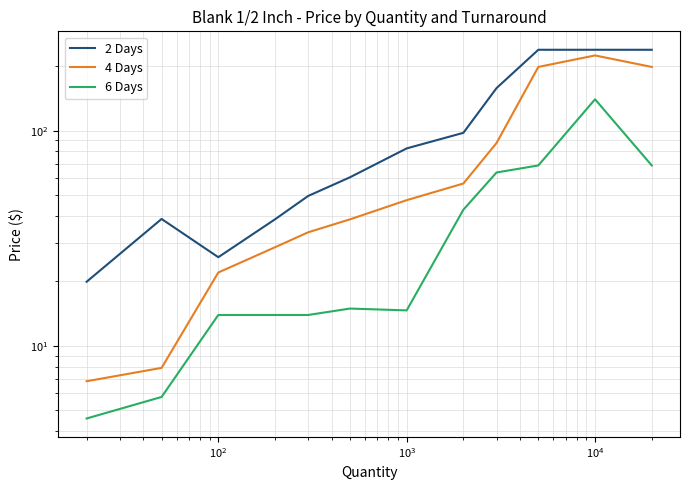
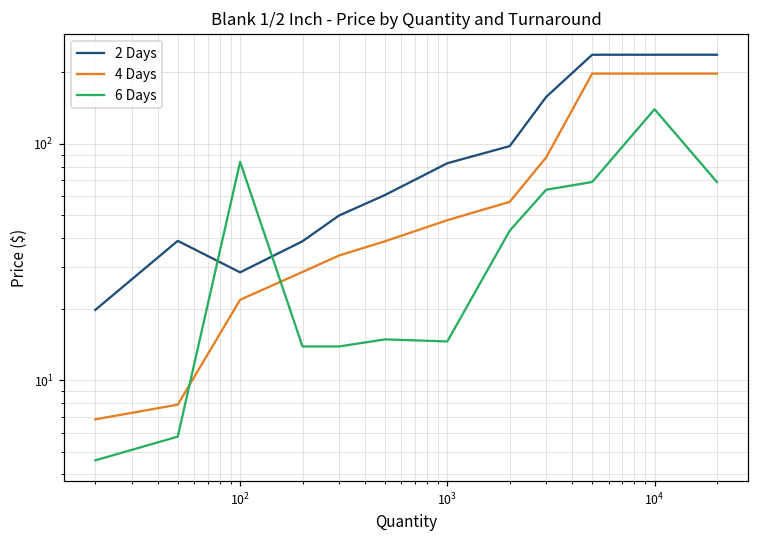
2 Days, 10^2: 26 -> 29
6 Days, 10^2: 14 -> 84
4 Days, 10^4: 220 -> 200
